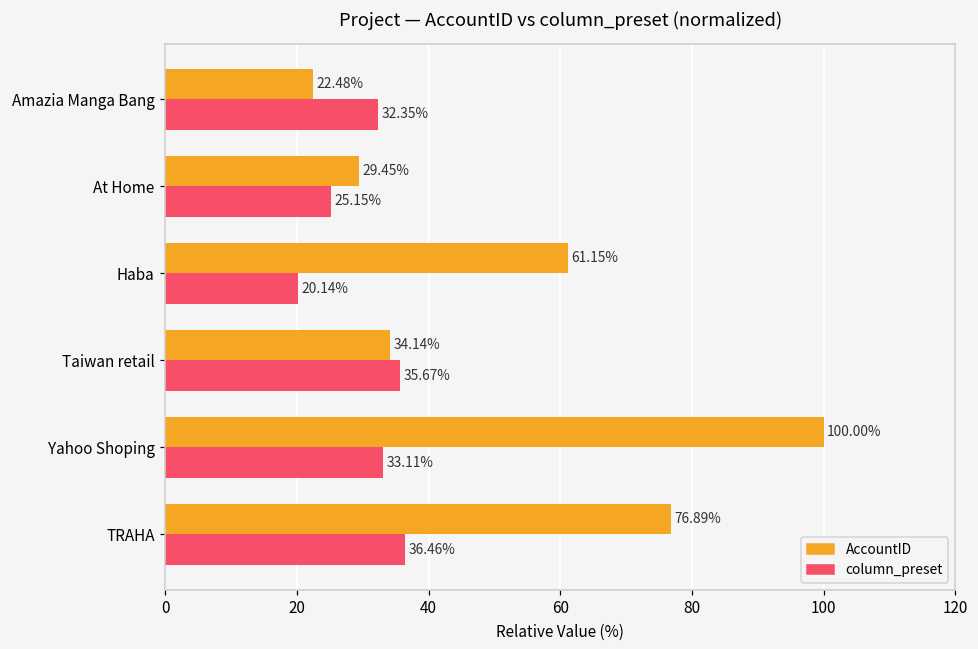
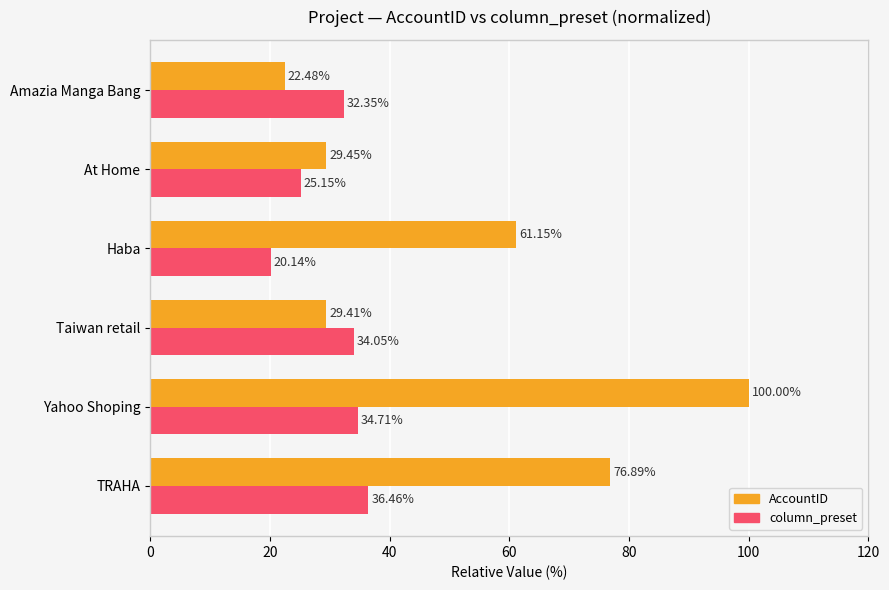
AccountID, Taiwan retail: 34.14% -> 29.41%
column_preset, Taiwan retail: 35.67% -> 34.05%
column_preset, Yahoo Shoping: 33.11% -> 34.71%
